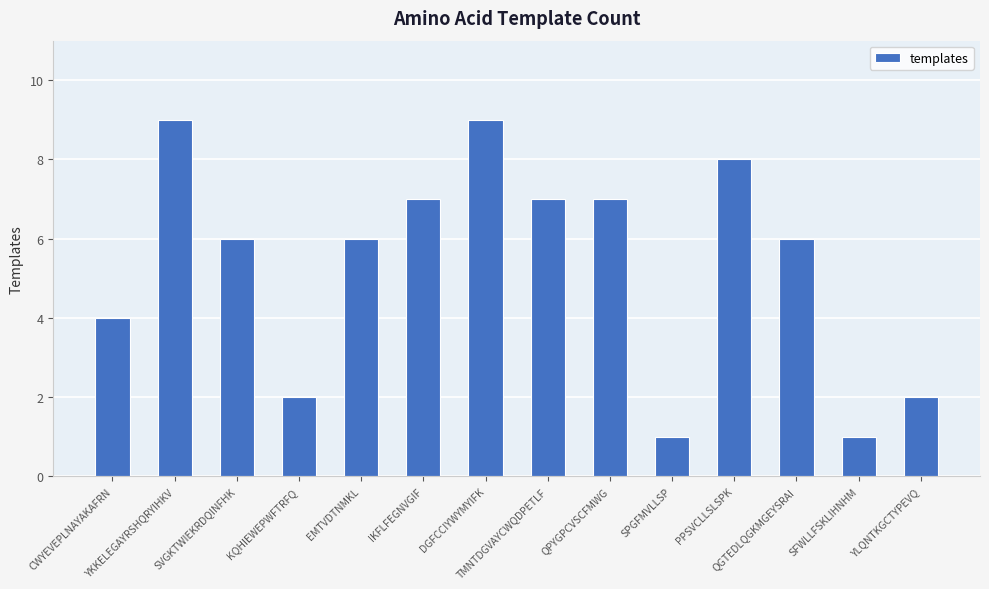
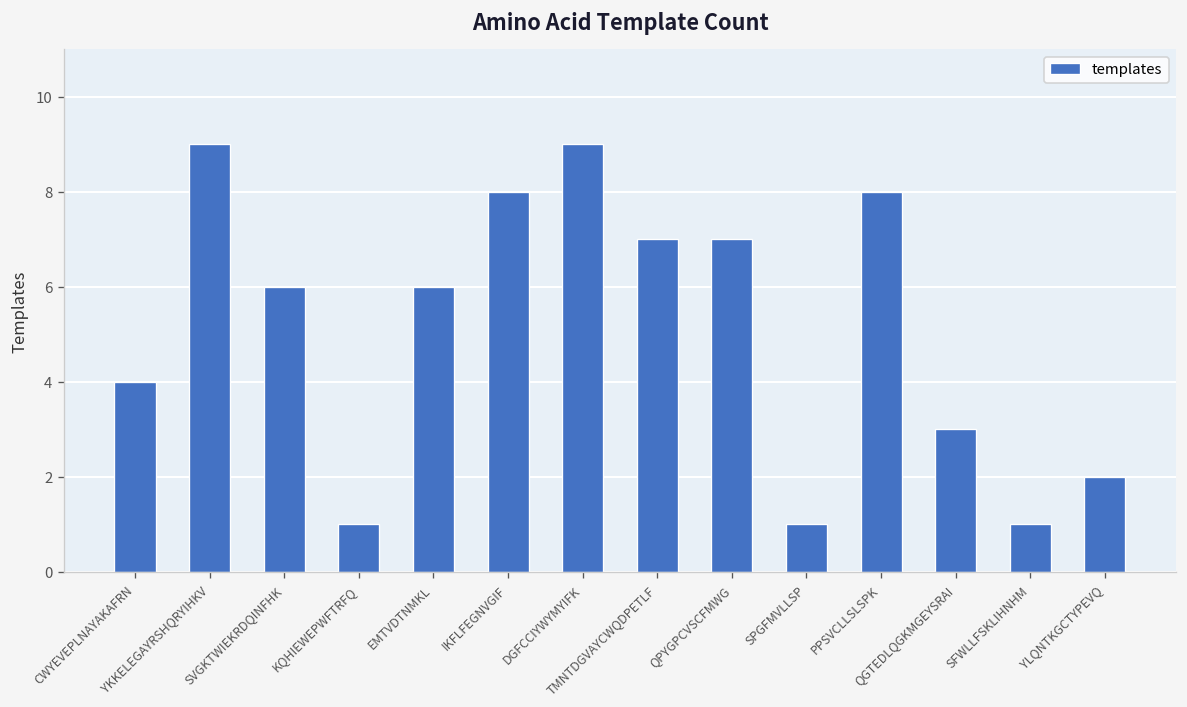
KQHIEWEPWFTRFQ: 2 -> 1
IKFLFEGNVGIF: 7 -> 8
QGTEDLQGKMGEYSRAI: 6 -> 3
